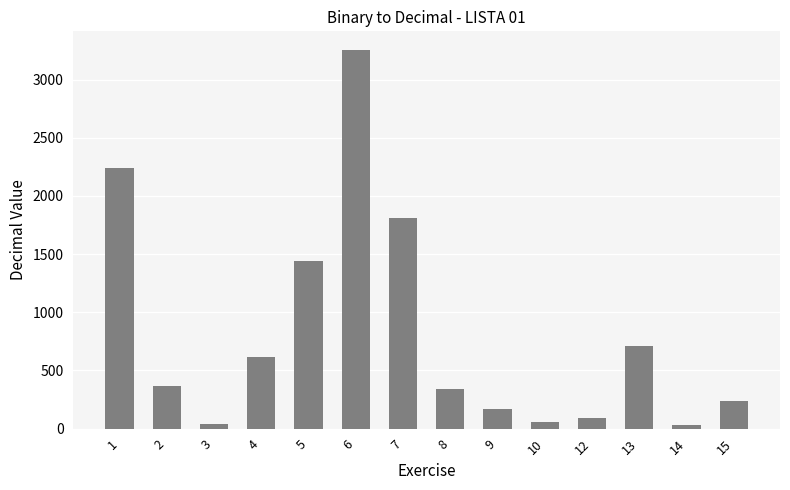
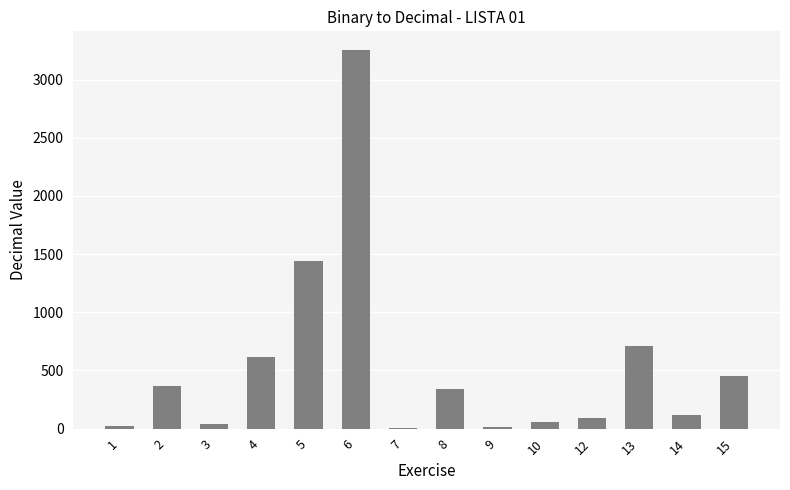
1: 2240 -> 30
7: 1810 -> 10
9: 170 -> 20
14: 30 -> 110
15: 240 -> 450
